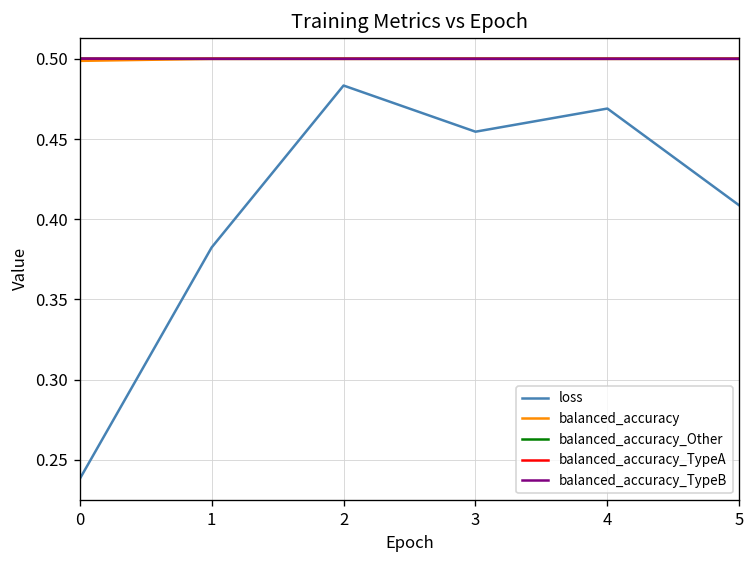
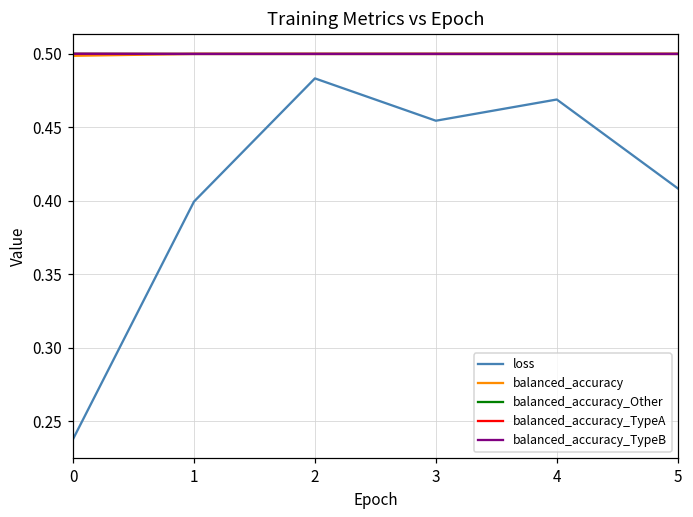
loss, 1: 0.382 -> 0.400
